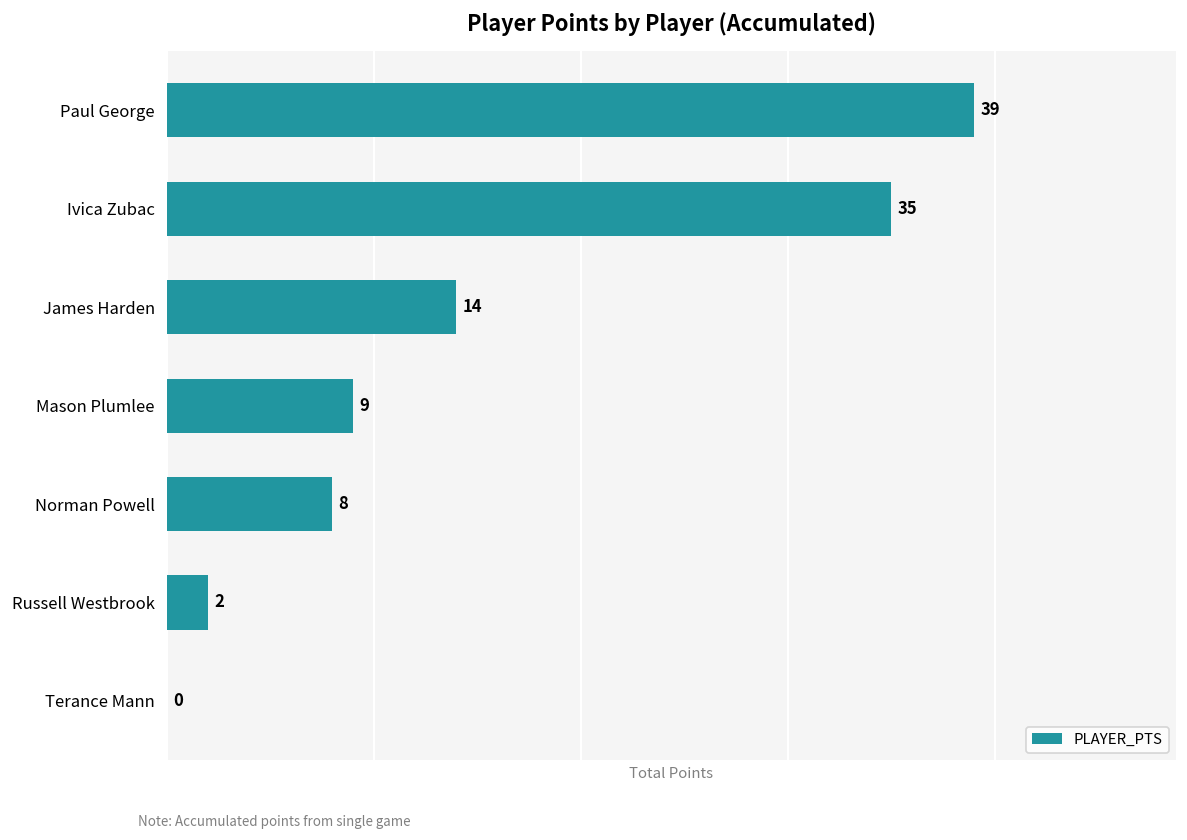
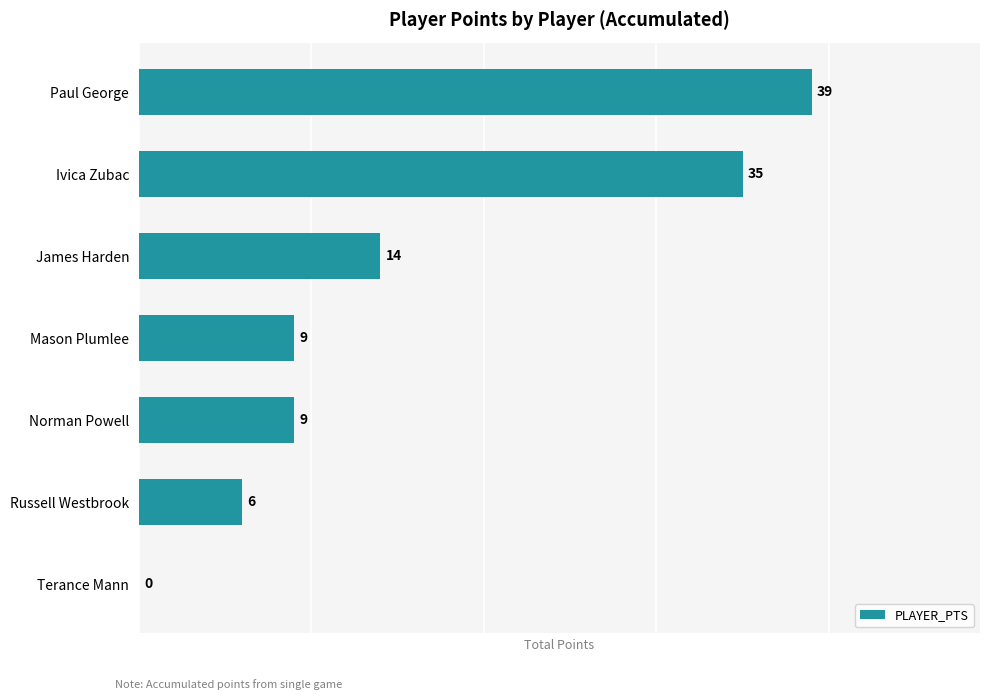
Norman Powell: 8 -> 9
Russell Westbrook: 2 -> 6
